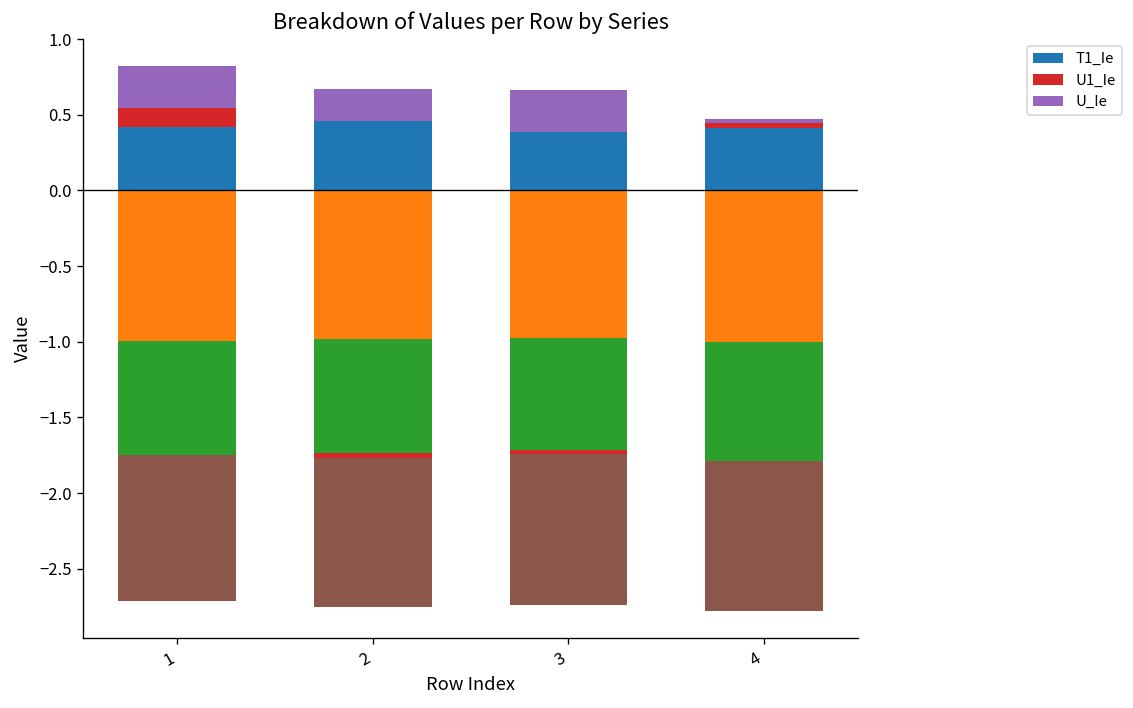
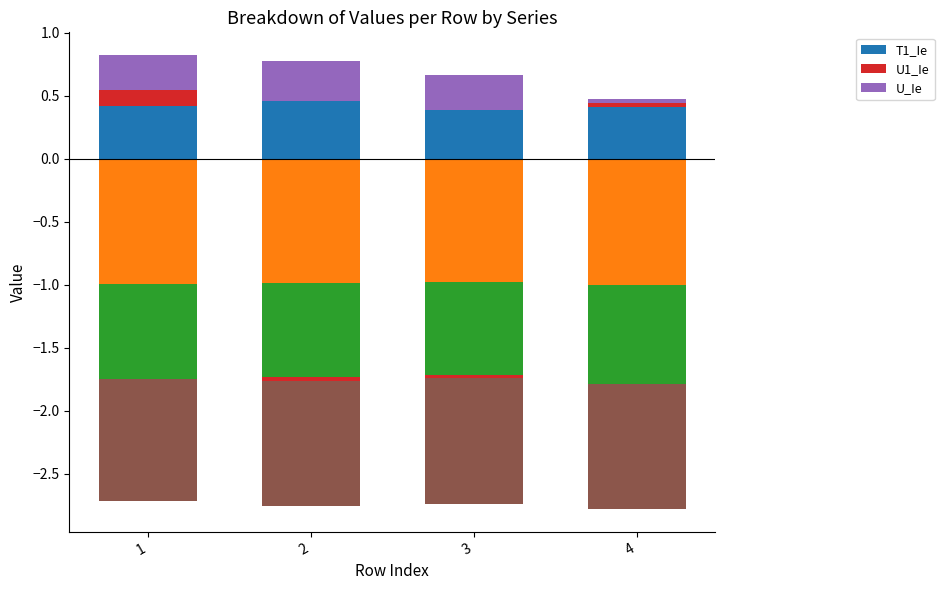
U_Ie, 2: 0.21 -> 0.32
